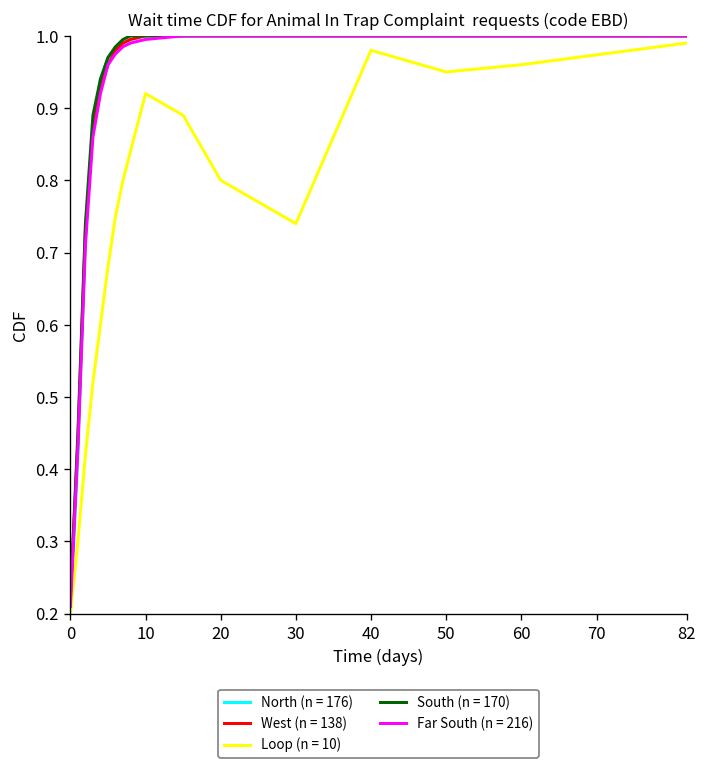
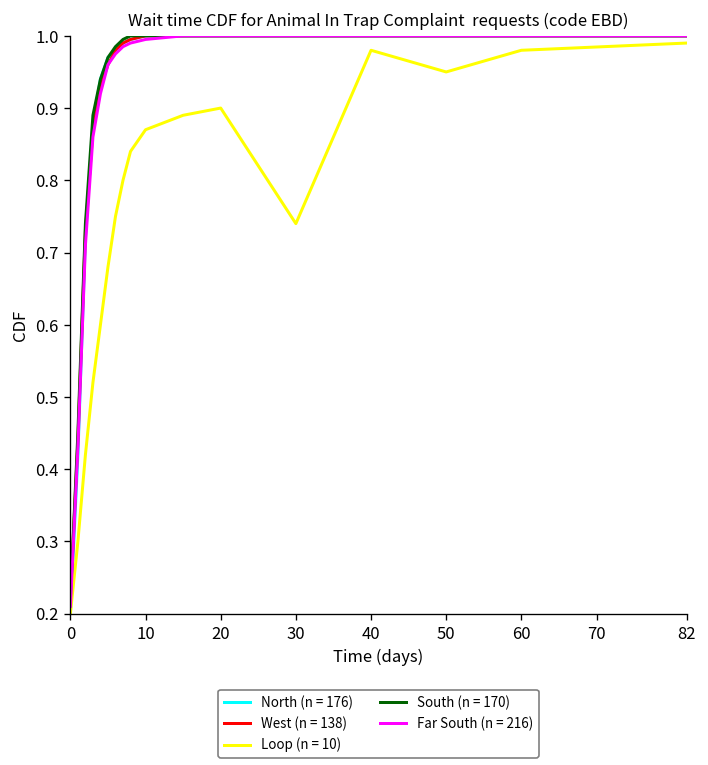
Loop (n = 10), 10: 0.92 -> 0.87
Loop (n = 10), 20: 0.8 -> 0.9
Loop (n = 10), 60: 0.96 -> 0.98
